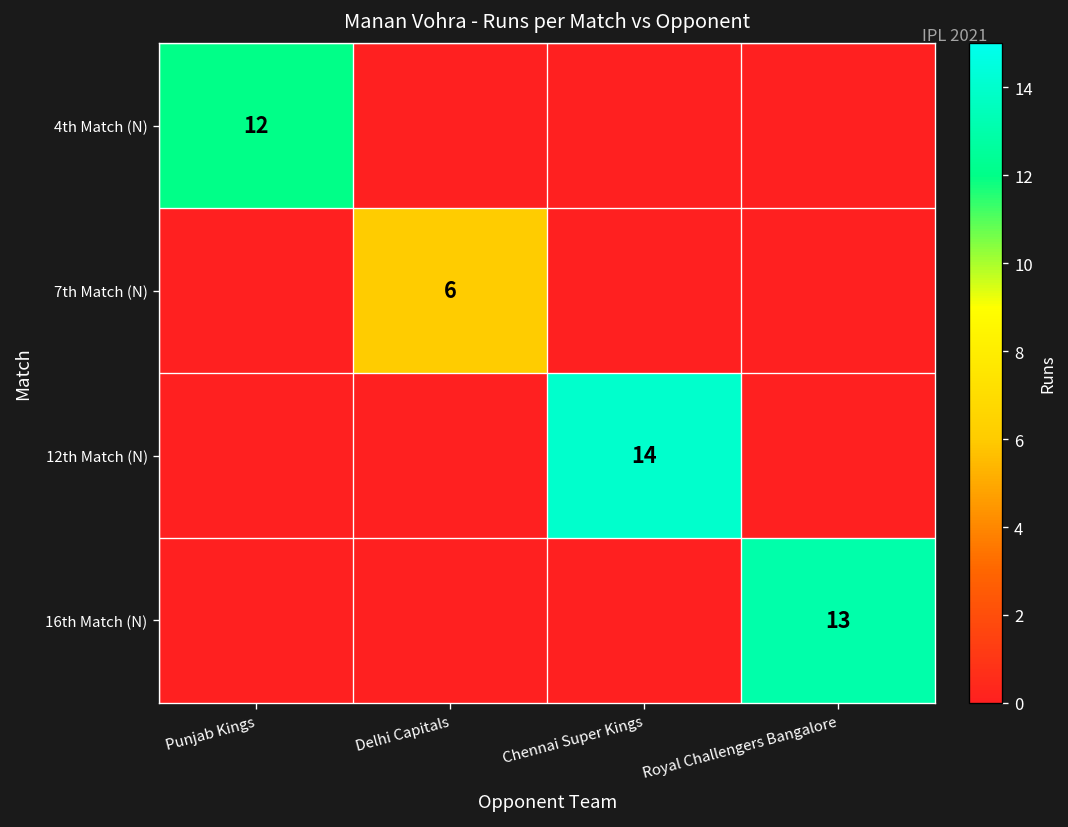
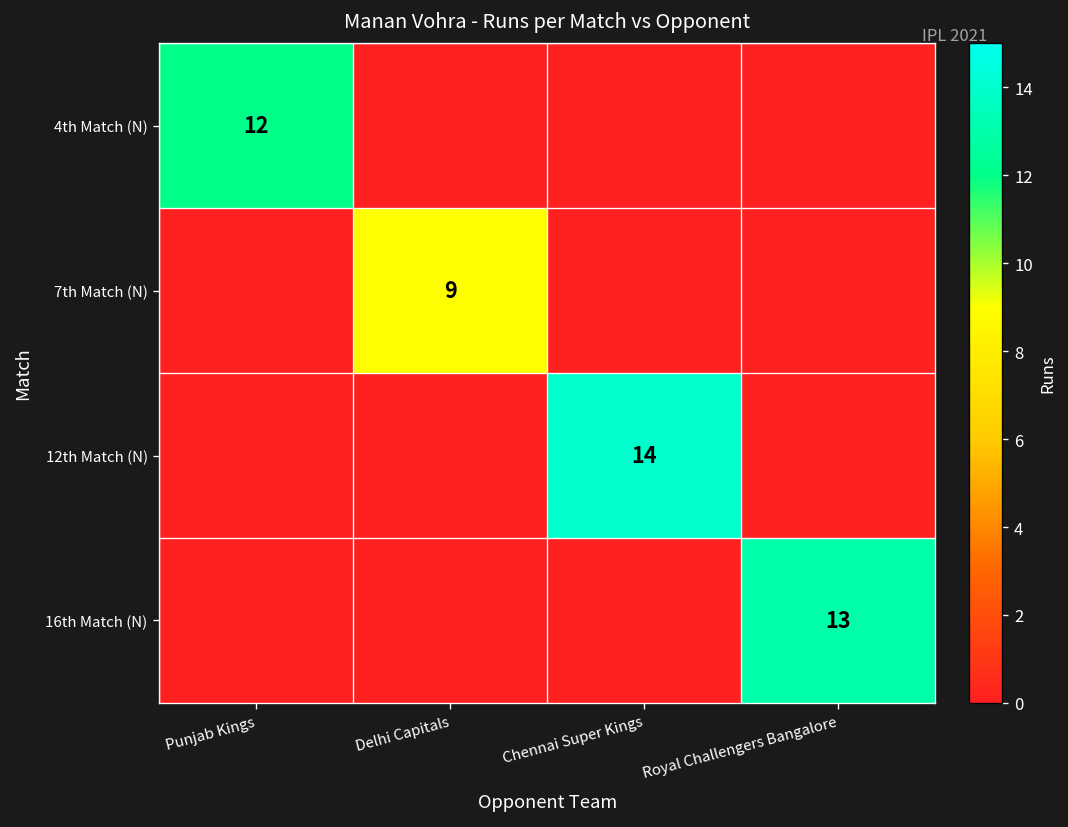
7th Match (N), Delhi Capitals: 6 -> 9
